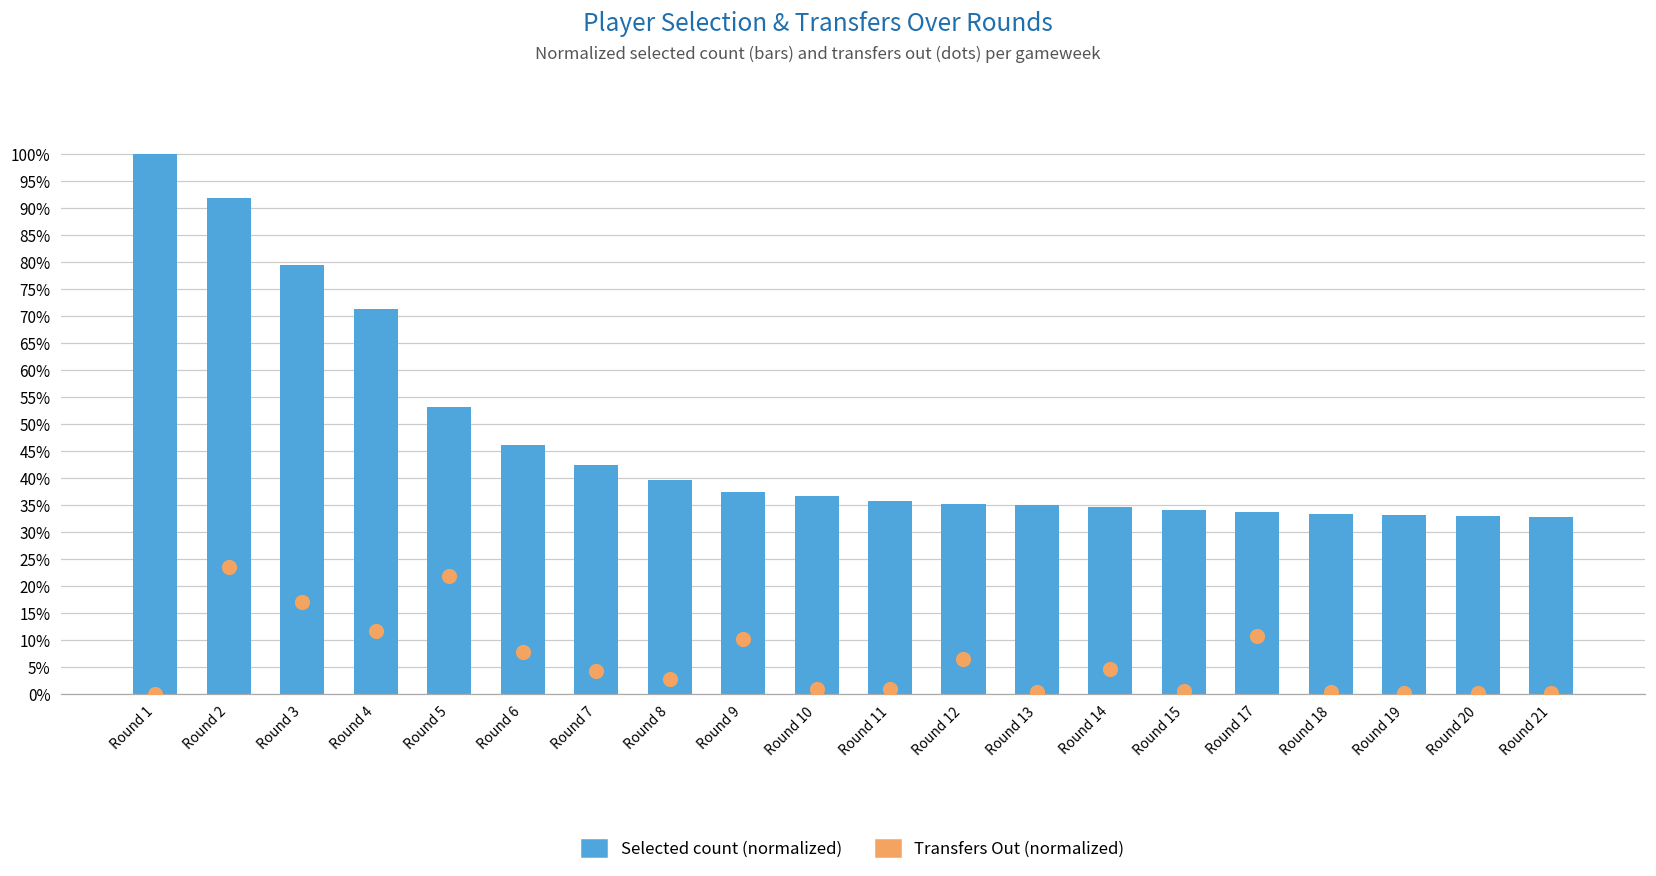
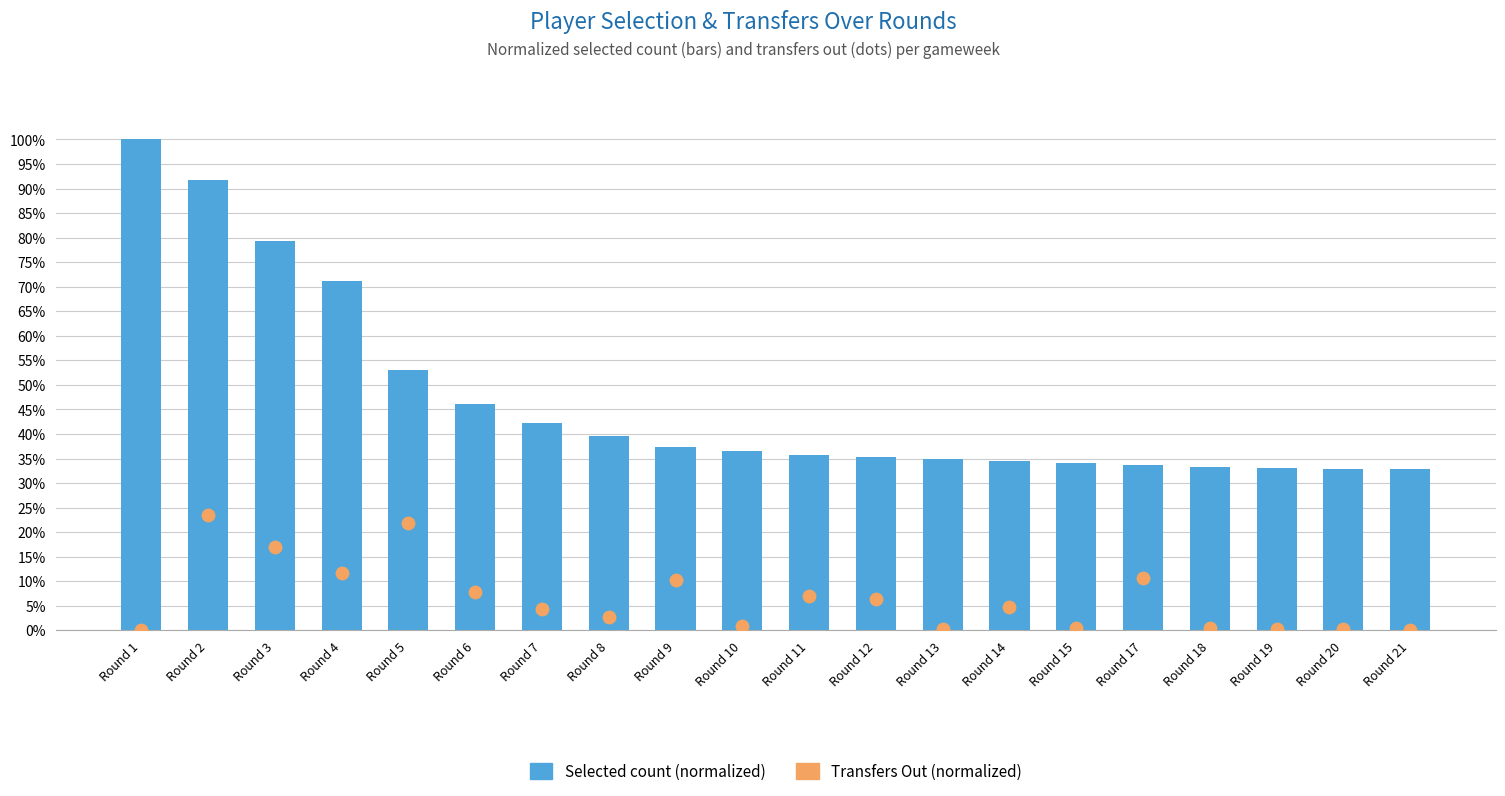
Transfers Out (normalized), Round 11: 1% -> 7%
